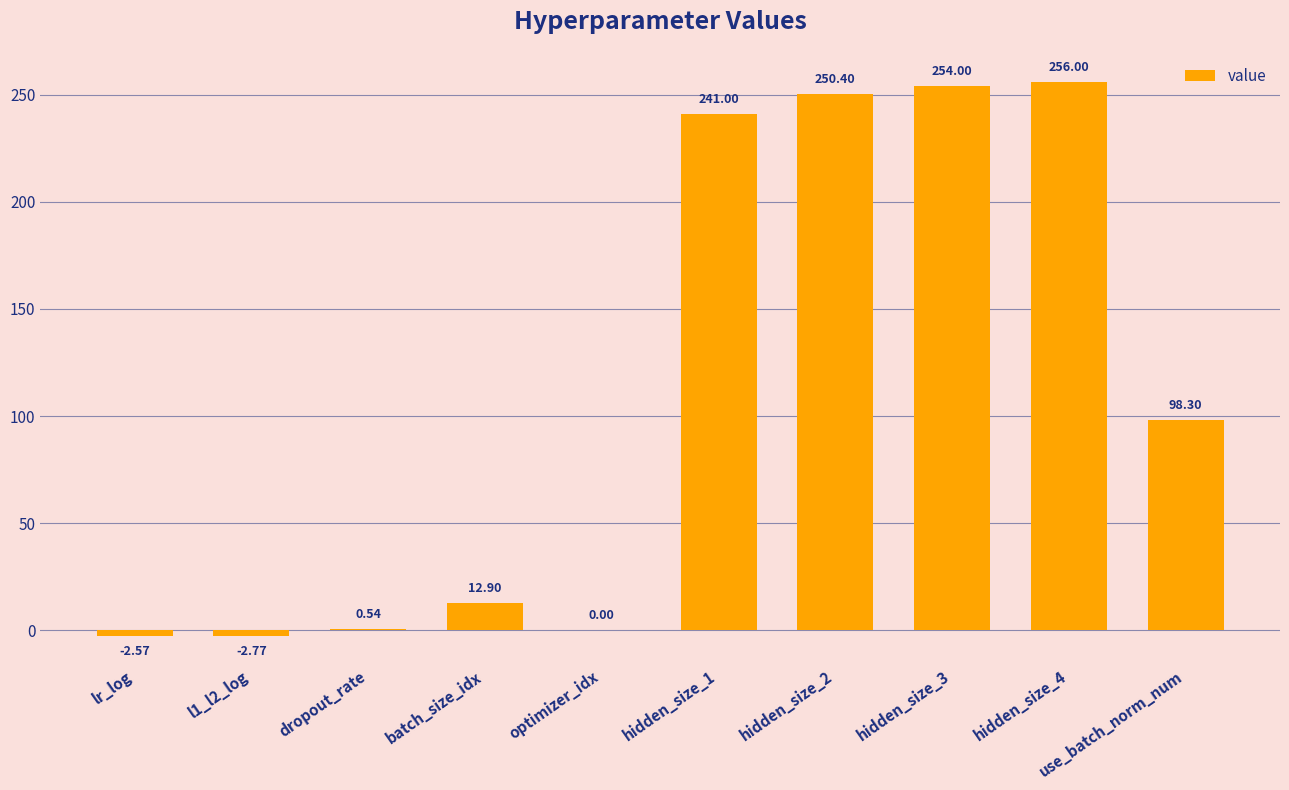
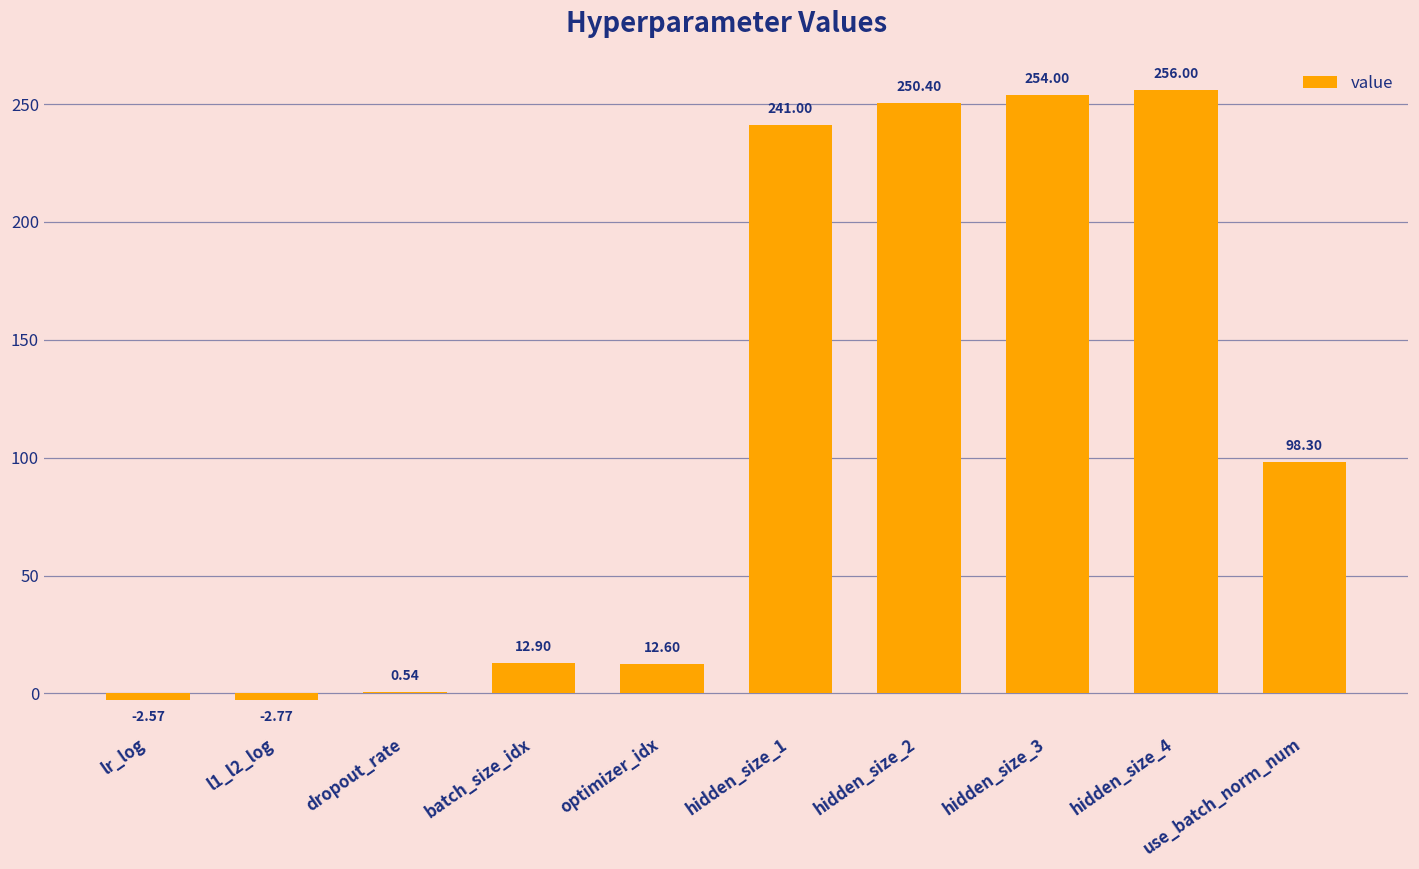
optimizer_idx: 0.00 -> 12.60
